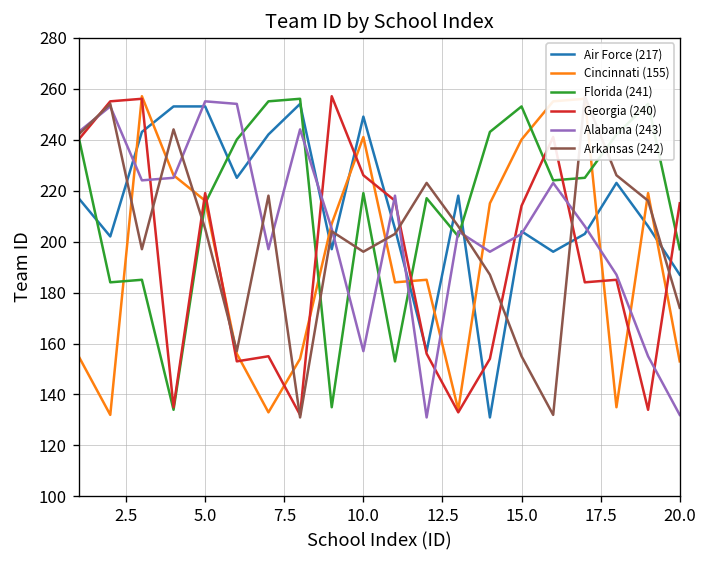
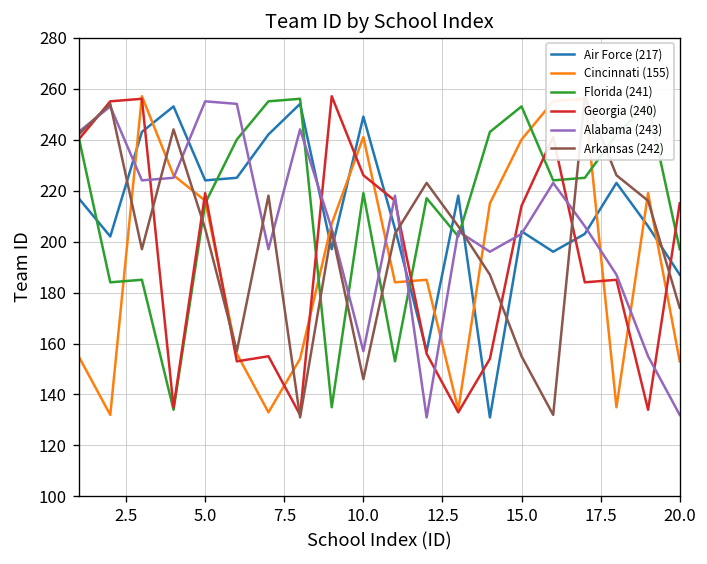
Air Force (217), 5.0: 253 -> 224
Arkansas (242), 10.0: 196 -> 146
